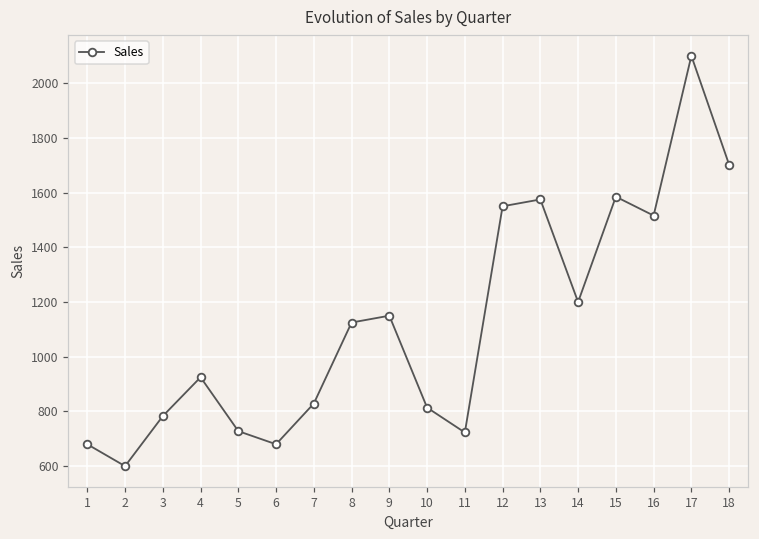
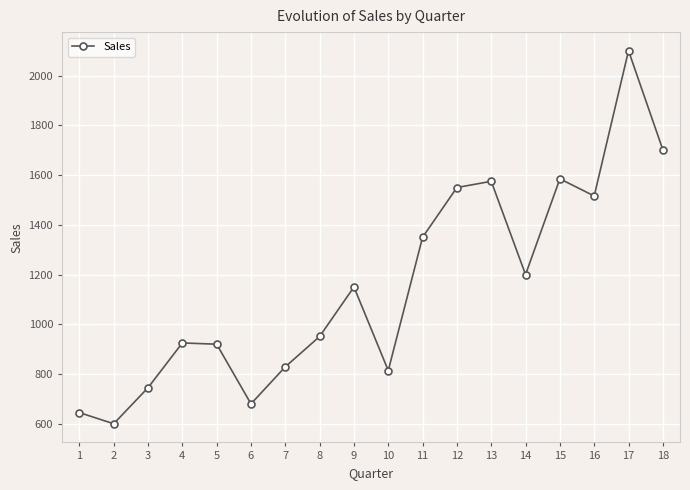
1: 680 -> 650
3: 780 -> 750
5: 730 -> 920
8: 1130 -> 950
11: 720 -> 1350
